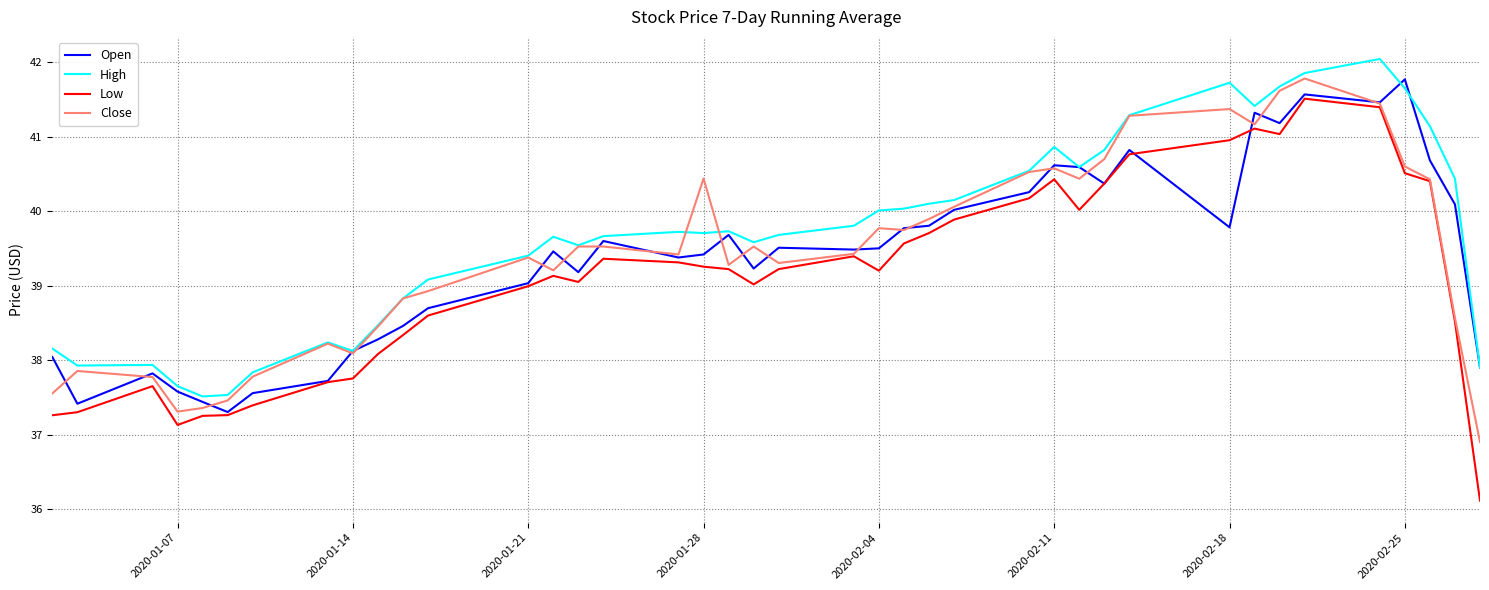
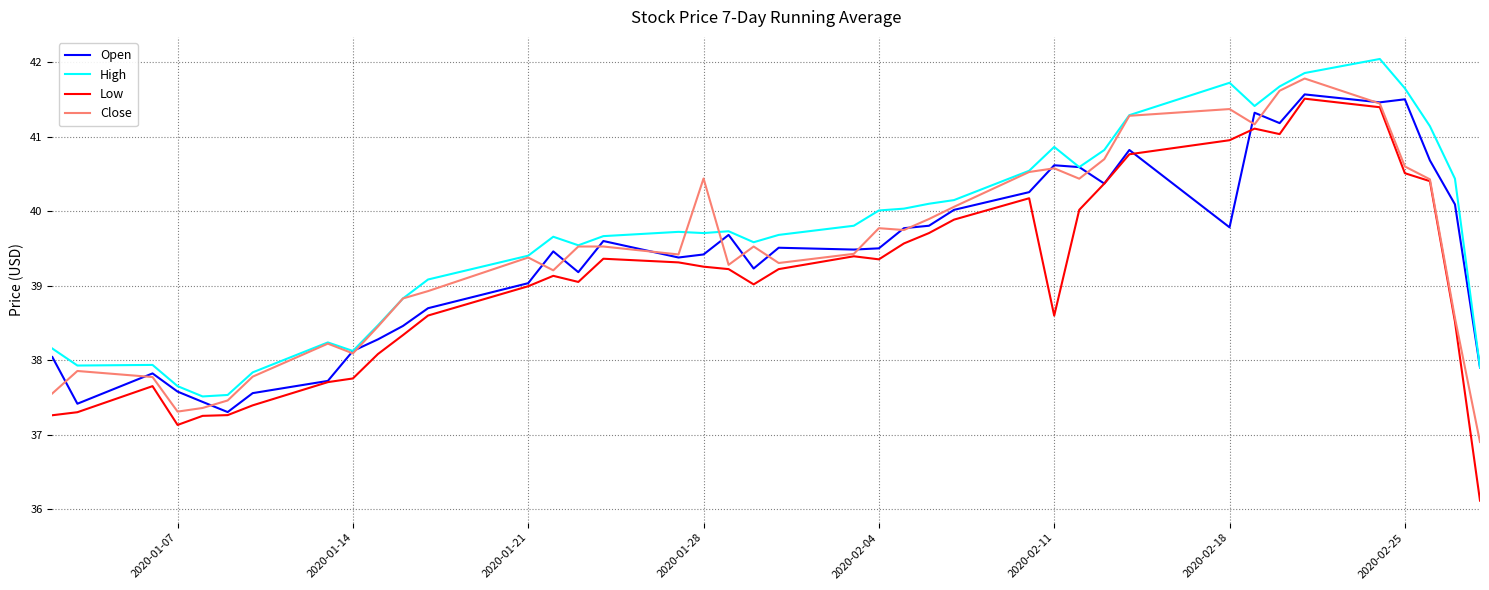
Low, 2020-02-04: 39.2 -> 39.4
Low, 2020-02-11: 40.4 -> 38.6
Open, 2020-02-25: 41.8 -> 41.5
